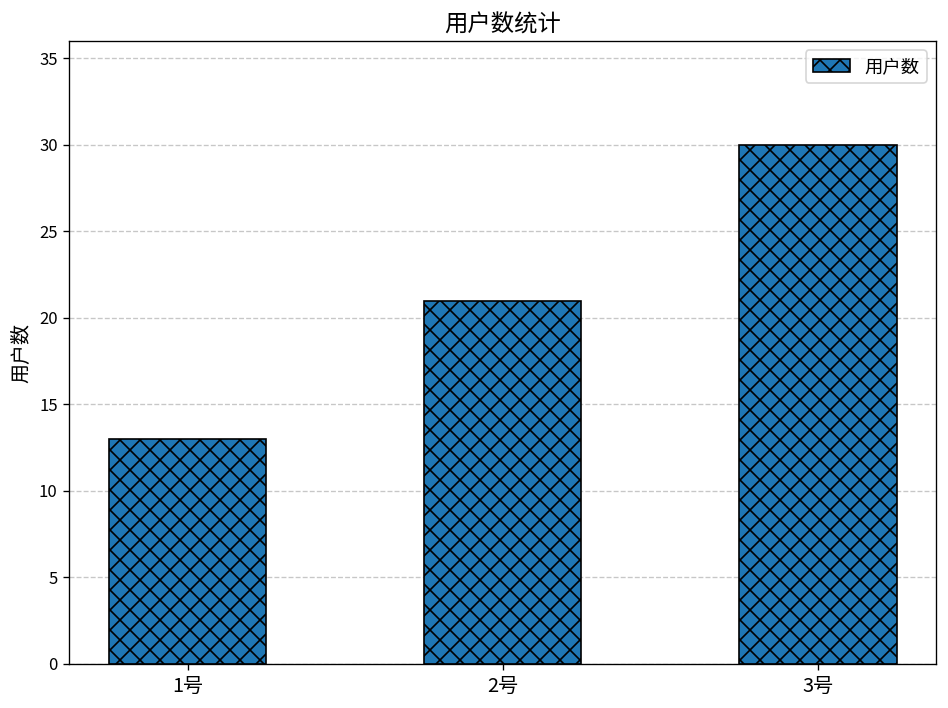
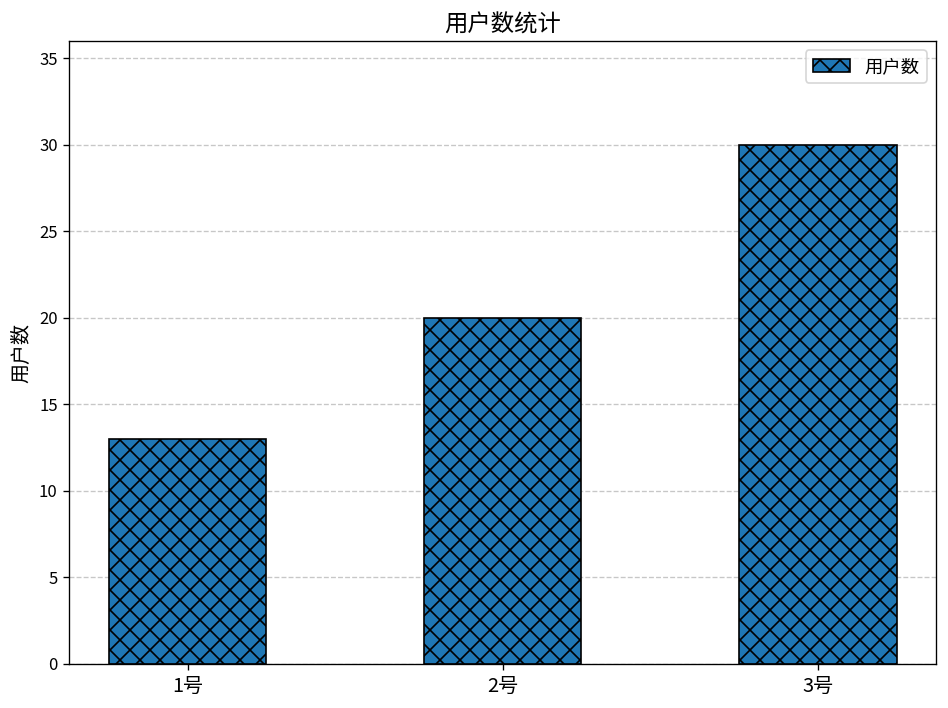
2号: 21 -> 20
